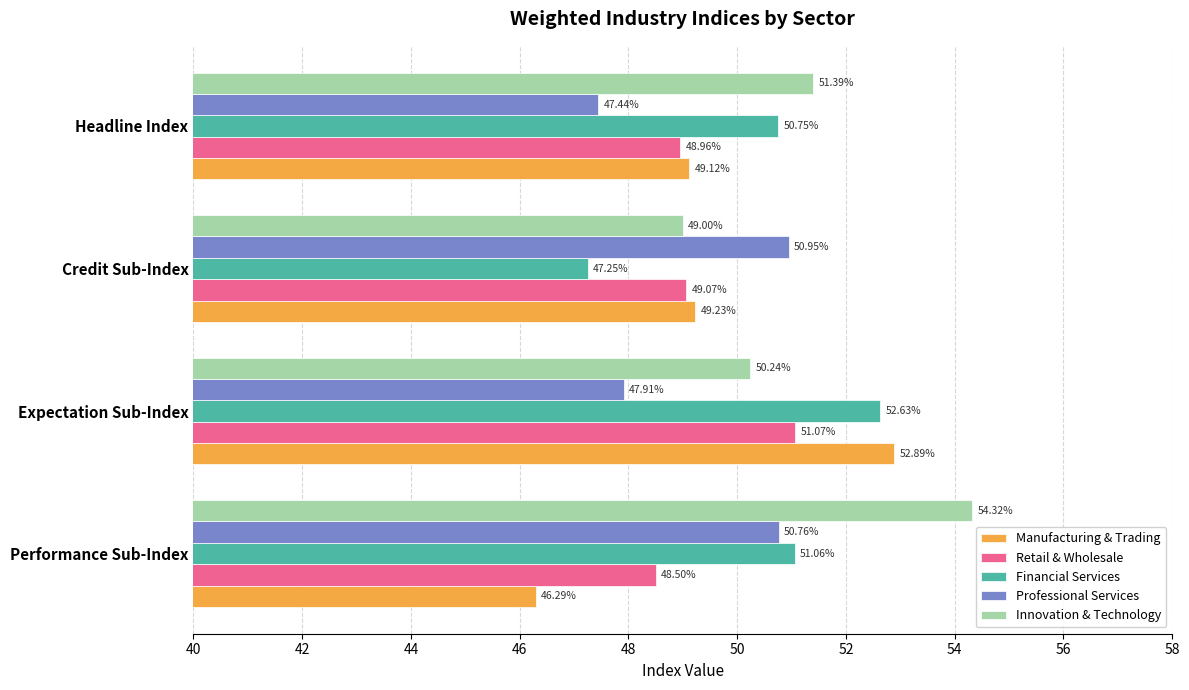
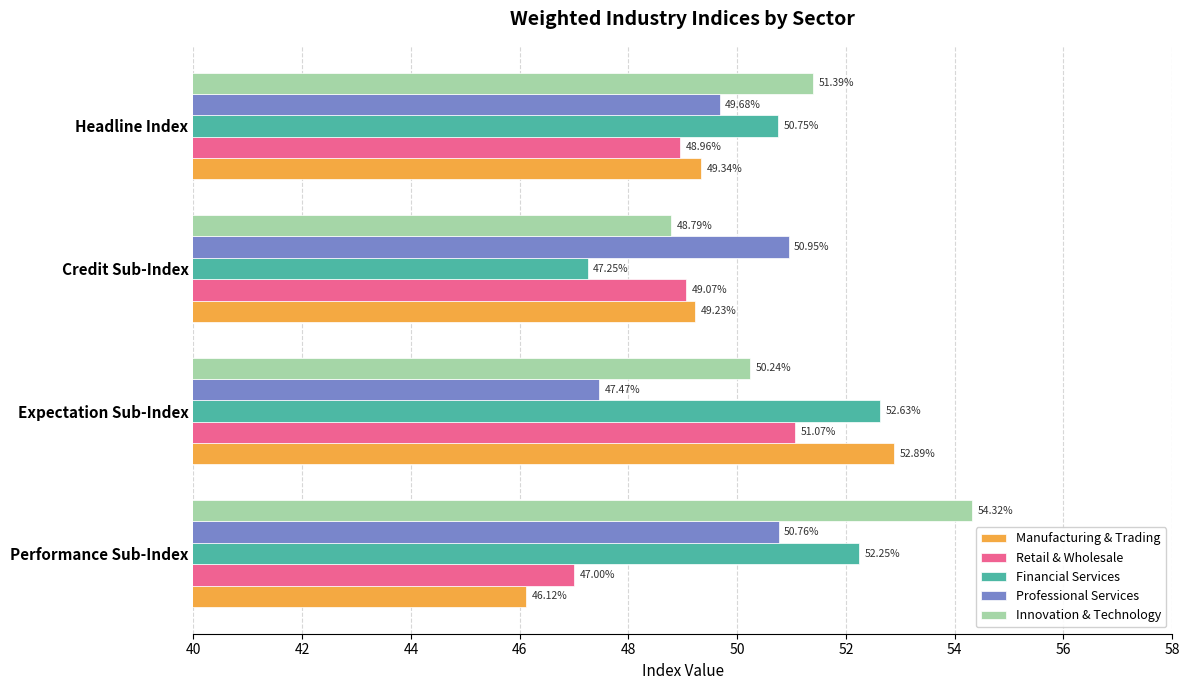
Professional Services, Headline Index: 47.44% -> 49.68%
Manufacturing & Trading, Headline Index: 49.12% -> 49.34%
Innovation & Technology, Credit Sub-Index: 49.00% -> 48.79%
Professional Services, Expectation Sub-Index: 47.91% -> 47.47%
Financial Services, Performance Sub-Index: 51.06% -> 52.25%
Retail & Wholesale, Performance Sub-Index: 48.50% -> 47.00%
Manufacturing & Trading, Performance Sub-Index: 46.29% -> 46.12%
